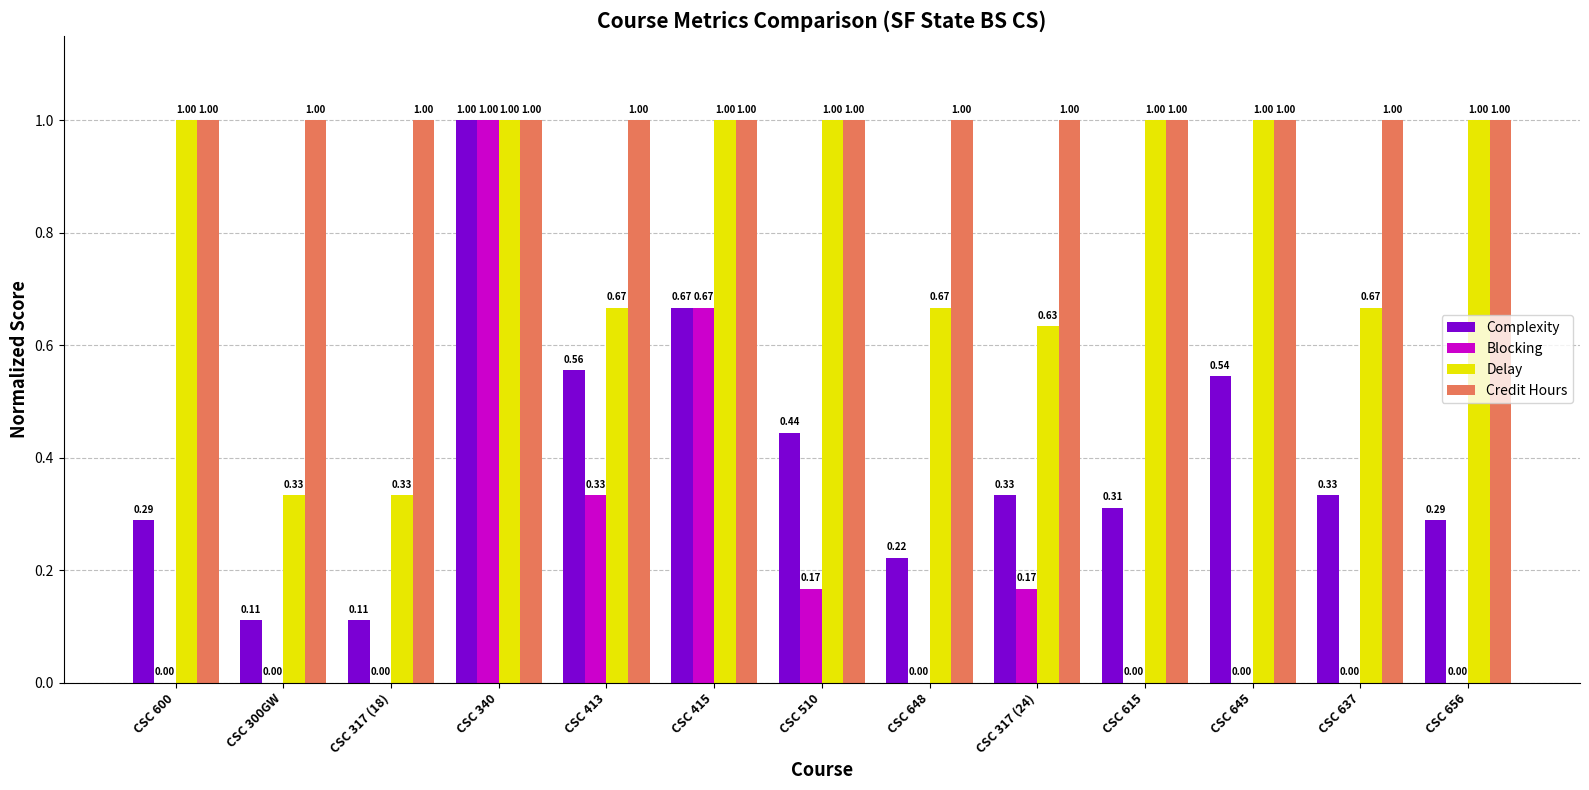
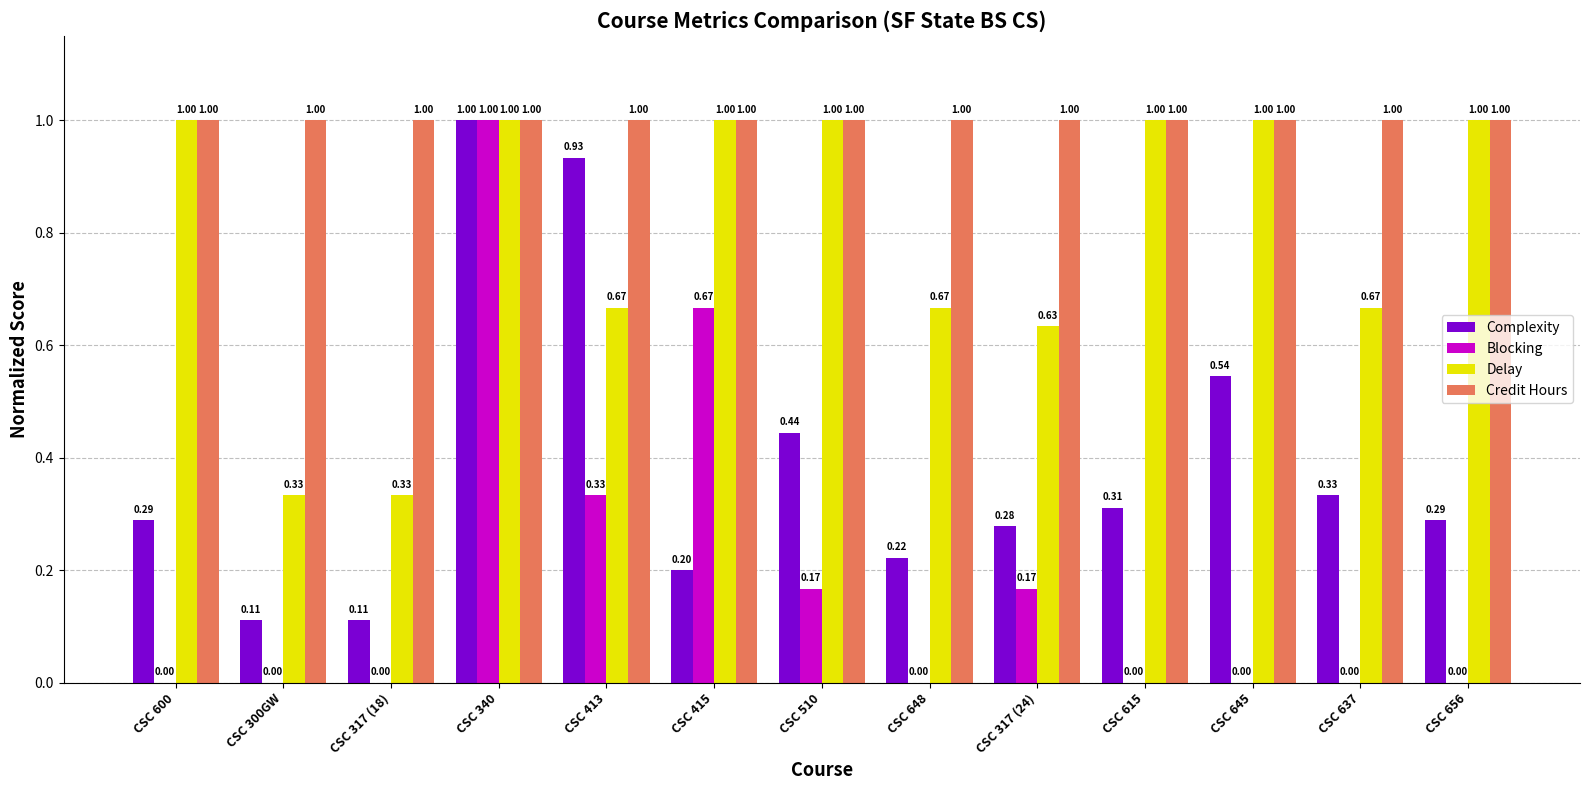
Complexity, CSC 413: 0.56 -> 0.93
Complexity, CSC 415: 0.67 -> 0.20
Complexity, CSC 317 (24): 0.33 -> 0.28
